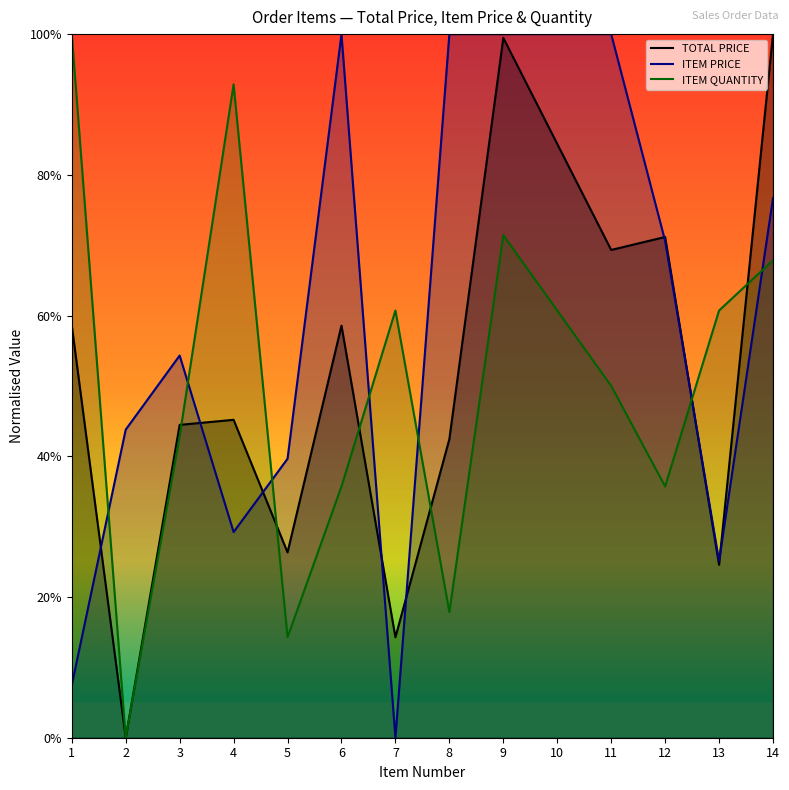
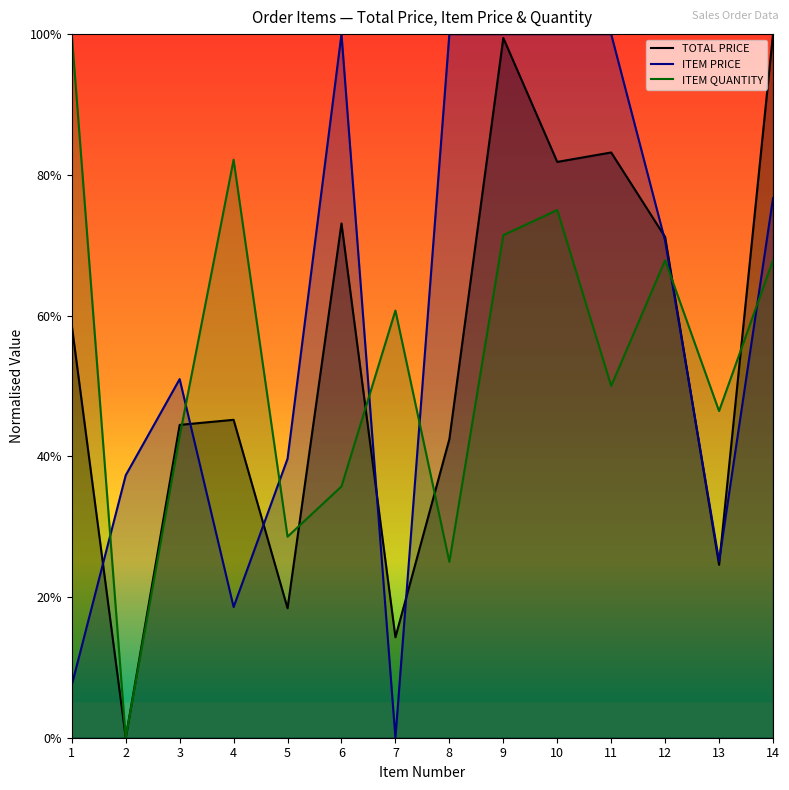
ITEM PRICE, 2: 44% -> 37%
ITEM PRICE, 3: 54% -> 51%
ITEM PRICE, 4: 29% -> 19%
ITEM QUANTITY, 4: 93% -> 82%
TOTAL PRICE, 5: 26% -> 18%
ITEM QUANTITY, 5: 14% -> 29%
TOTAL PRICE, 6: 59% -> 73%
ITEM QUANTITY, 8: 18% -> 25%
TOTAL PRICE, 10: 84% -> 82%
ITEM QUANTITY, 10: 61% -> 75%
TOTAL PRICE, 11: 69% -> 83%
ITEM QUANTITY, 12: 36% -> 68%
ITEM QUANTITY, 13: 61% -> 46%
